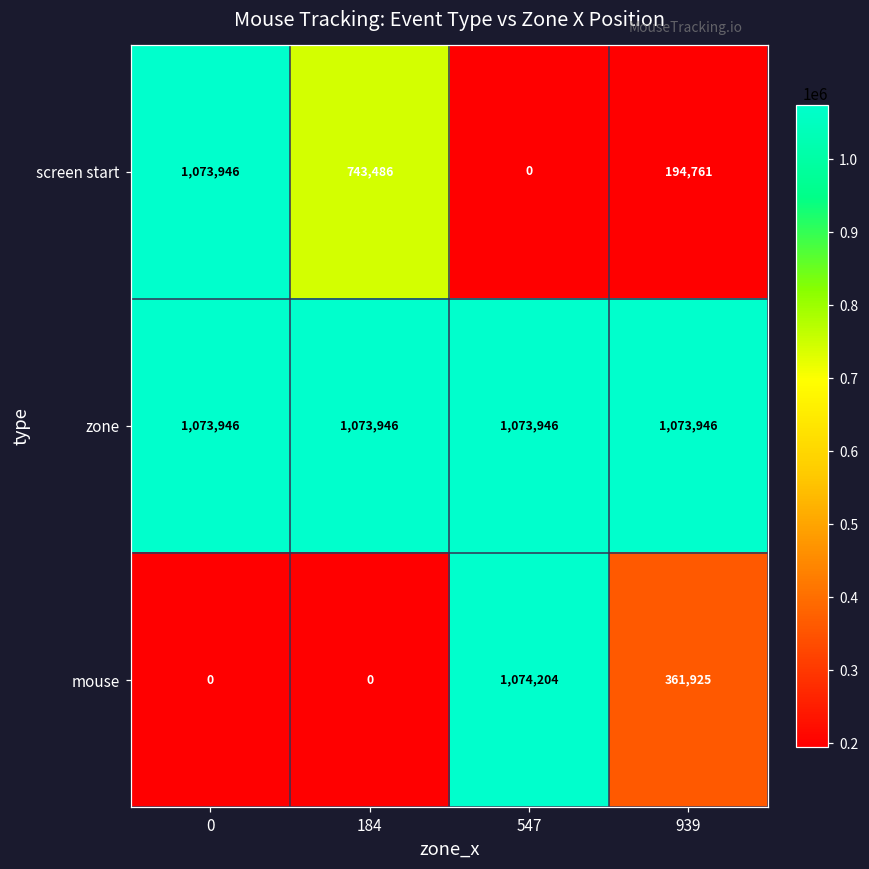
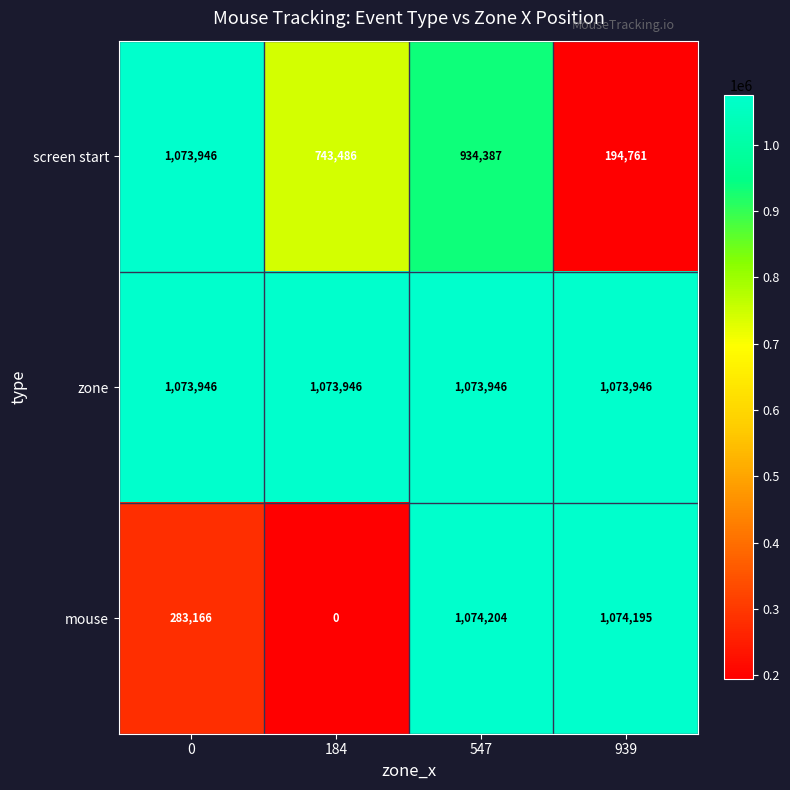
screen start, 547: 0 -> 934,387
mouse, 0: 0 -> 283,166
mouse, 939: 361,925 -> 1,074,195
